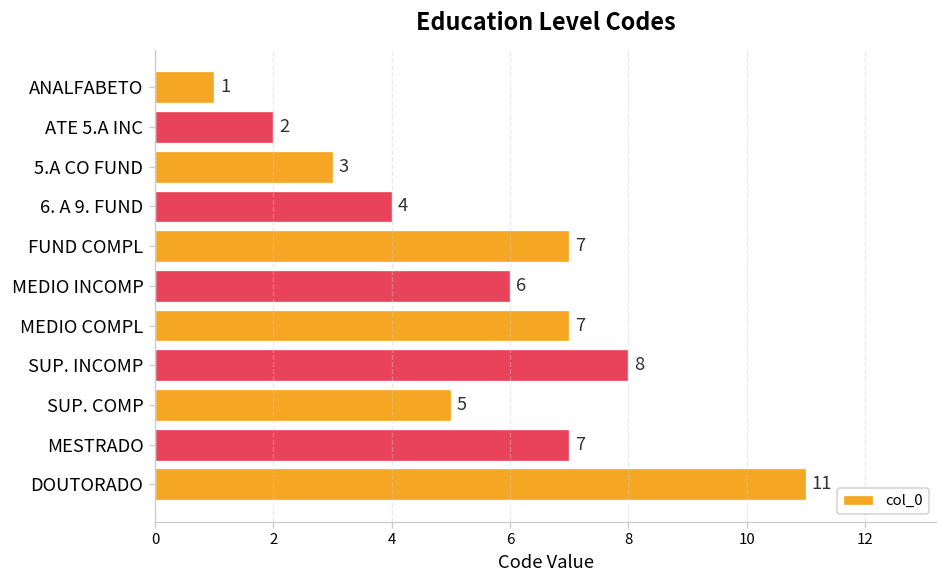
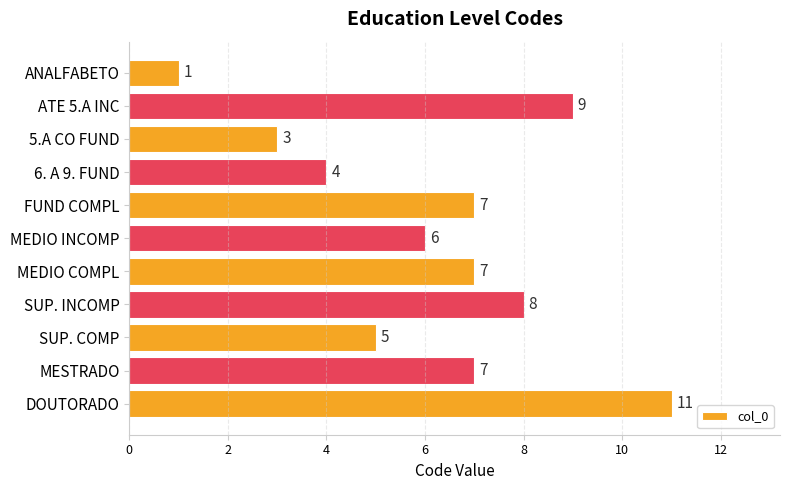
ATE 5.A INC: 2 -> 9
